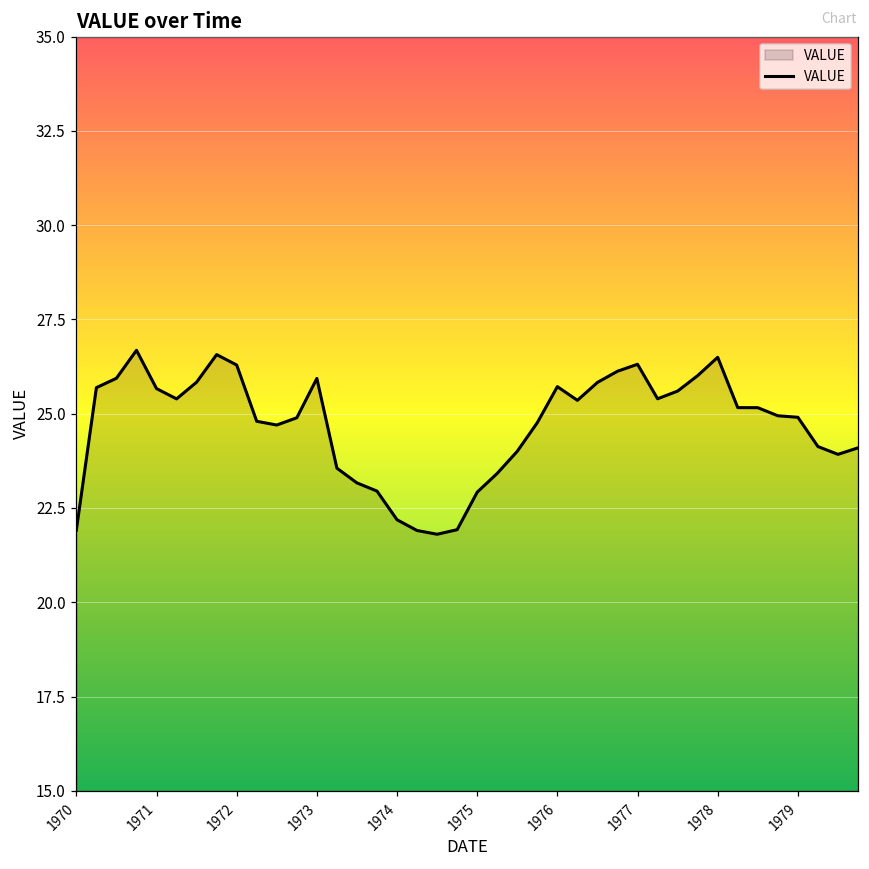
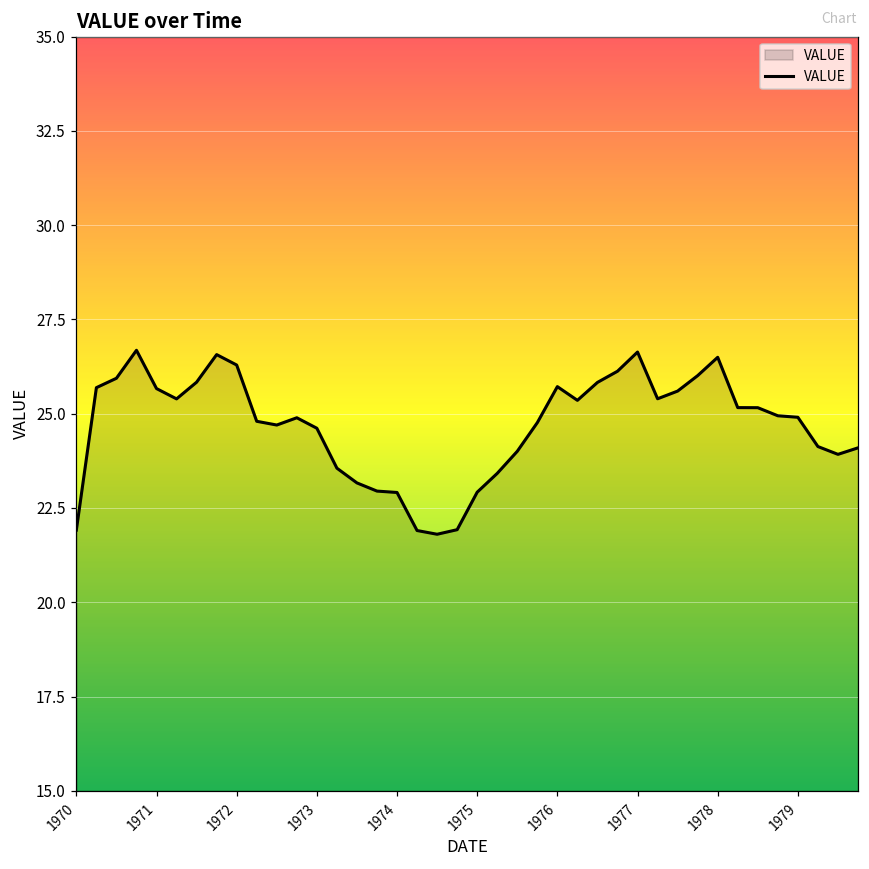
1973: 25.9 -> 24.6
1974: 22.2 -> 22.9
1977: 26.3 -> 26.6
